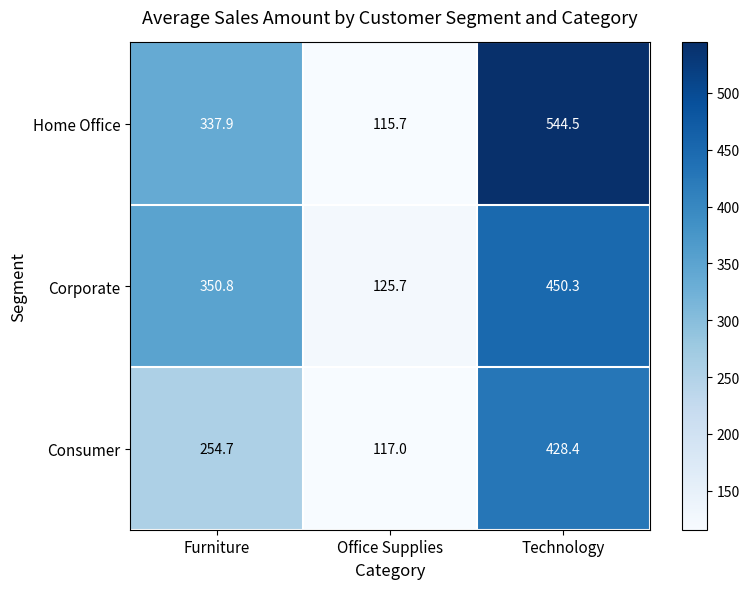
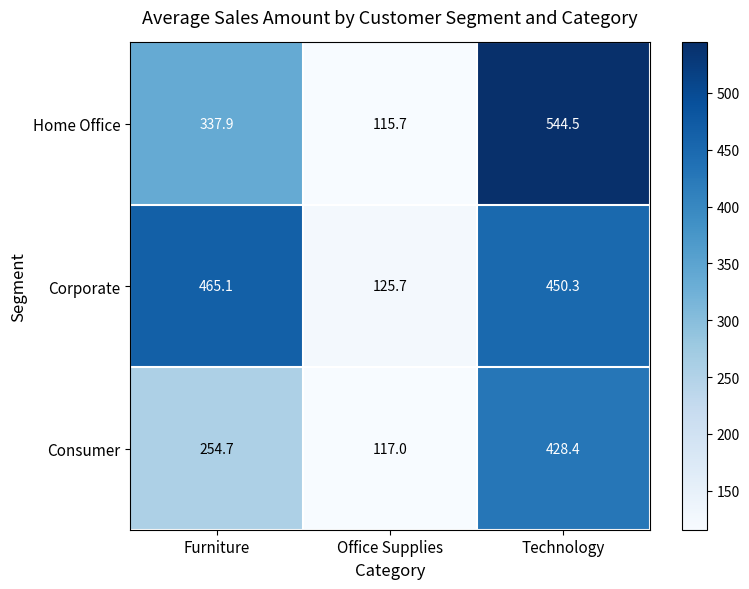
Corporate, Furniture: 350.8 -> 465.1
